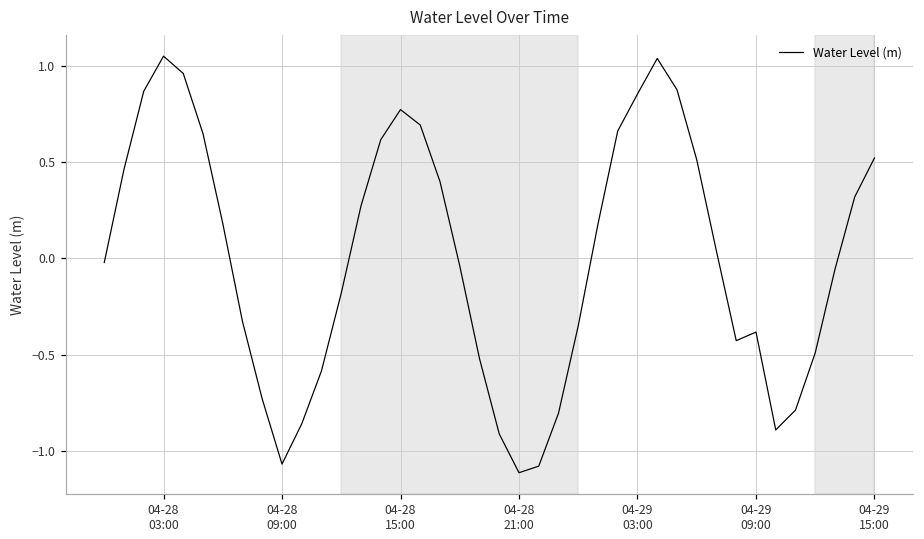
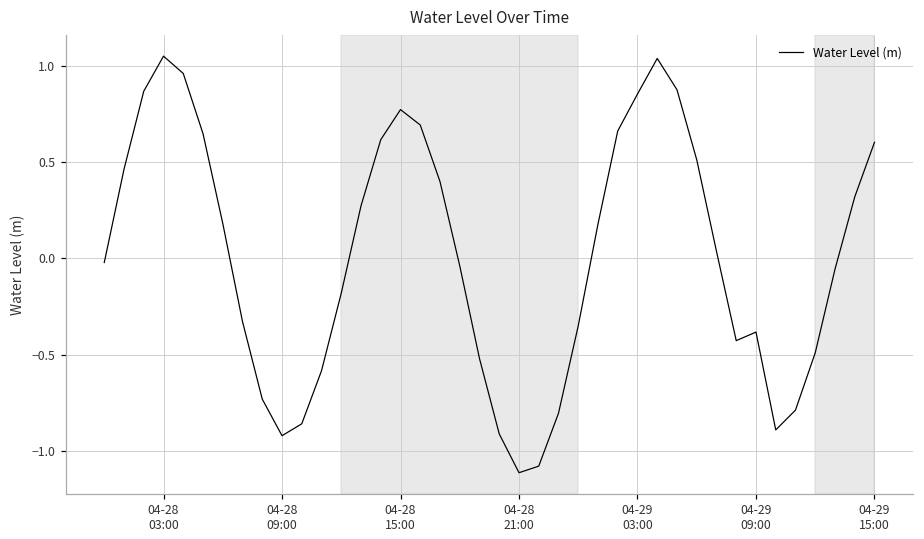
04-28 09:00: -1.07 -> -0.92
04-29 15:00: 0.52 -> 0.60
